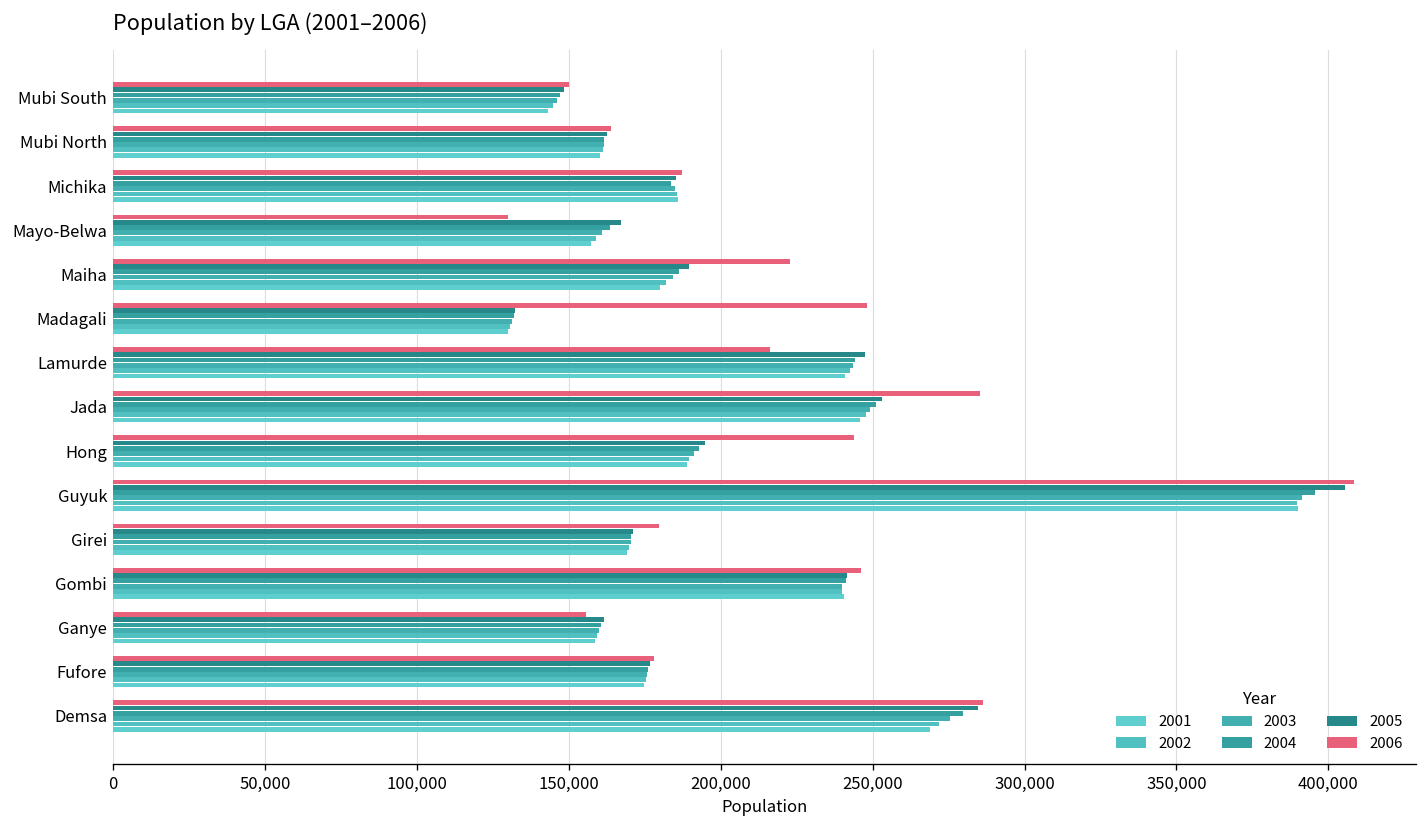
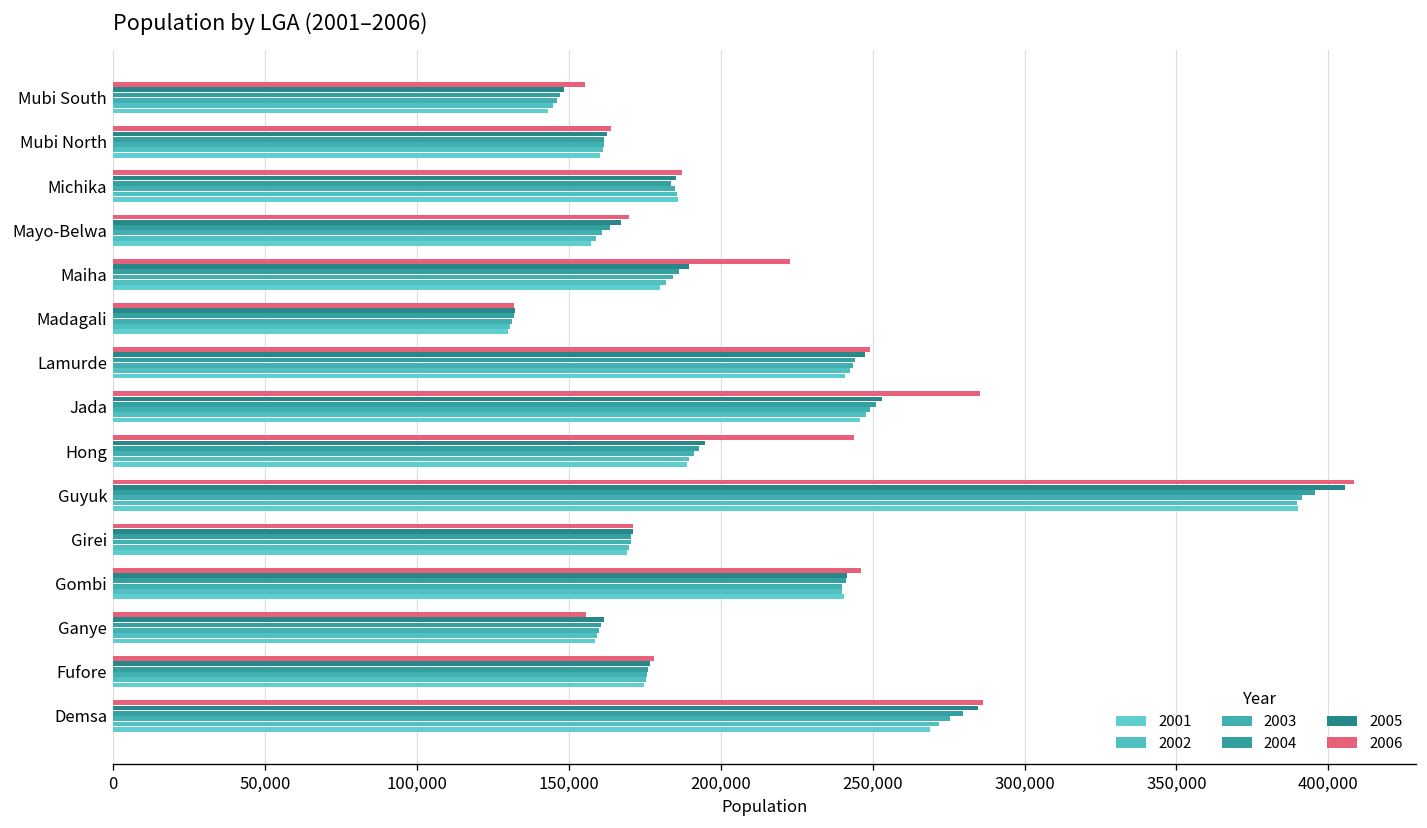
2006, Mubi South: 150,000 -> 155,000
2006, Mayo-Belwa: 130,000 -> 170,000
2006, Madagali: 248,000 -> 132,000
2006, Lamurde: 216,000 -> 249,000
2006, Girei: 180,000 -> 171,000
